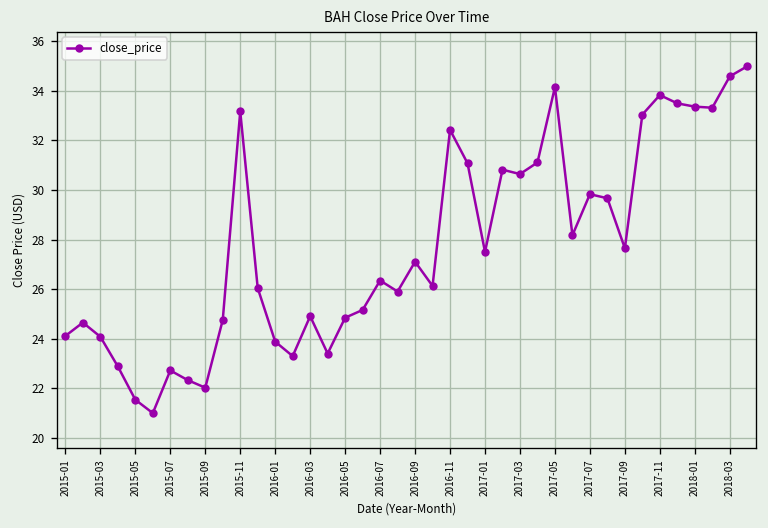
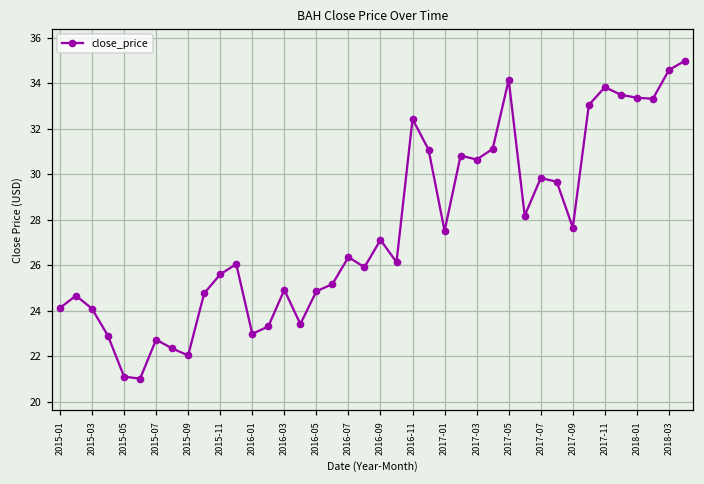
2015-05: 21.5 -> 21.1
2015-11: 33.2 -> 25.6
2016-01: 23.9 -> 23.0
